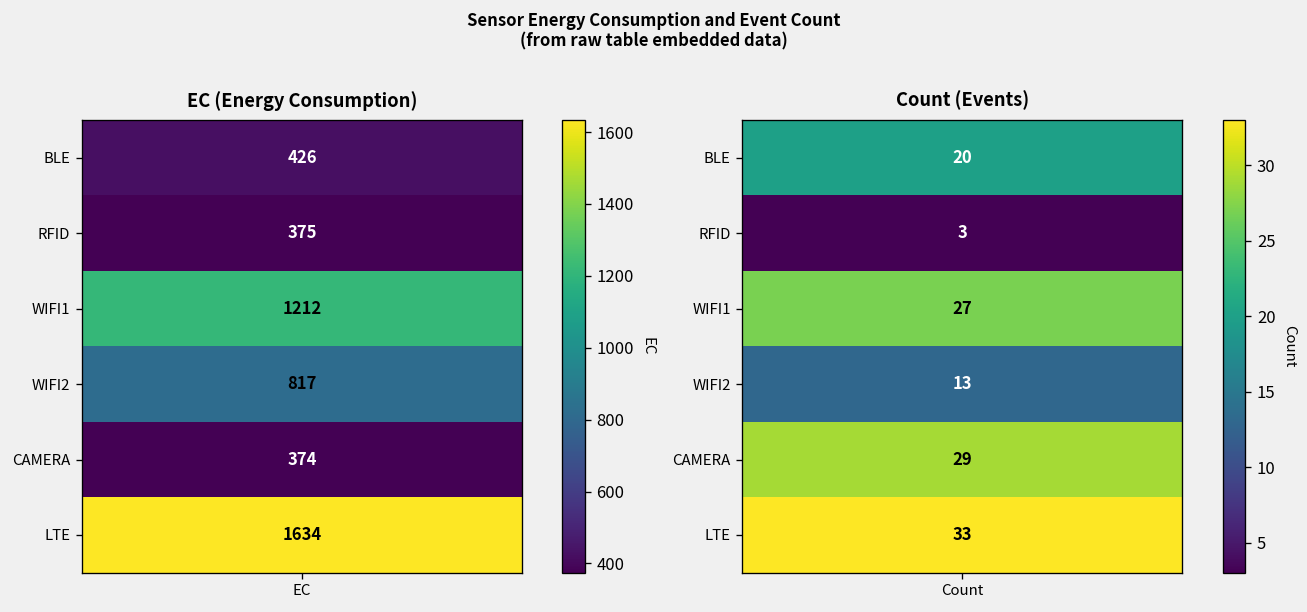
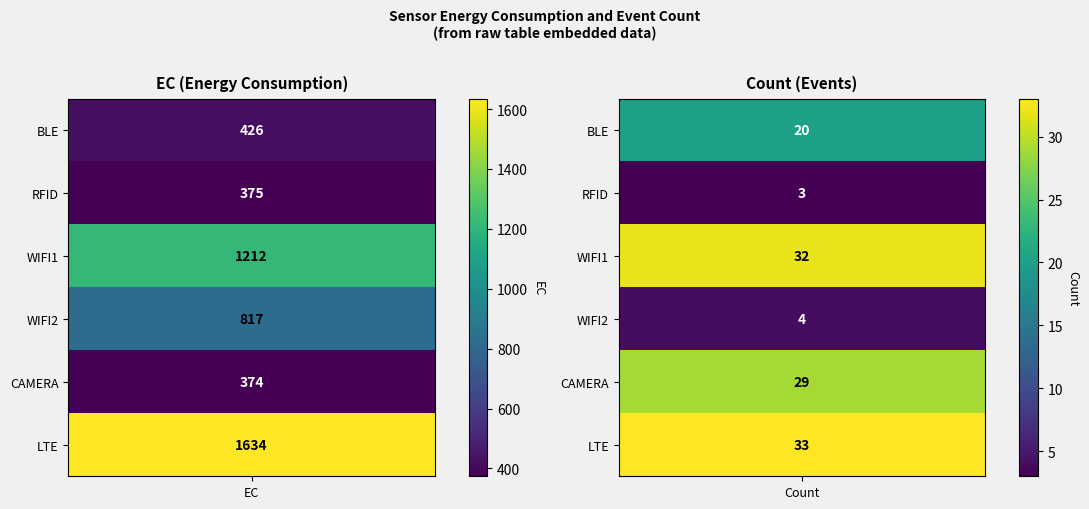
Count (Events), WIFI1, Count: 27 -> 32
Count (Events), WIFI2, Count: 13 -> 4
